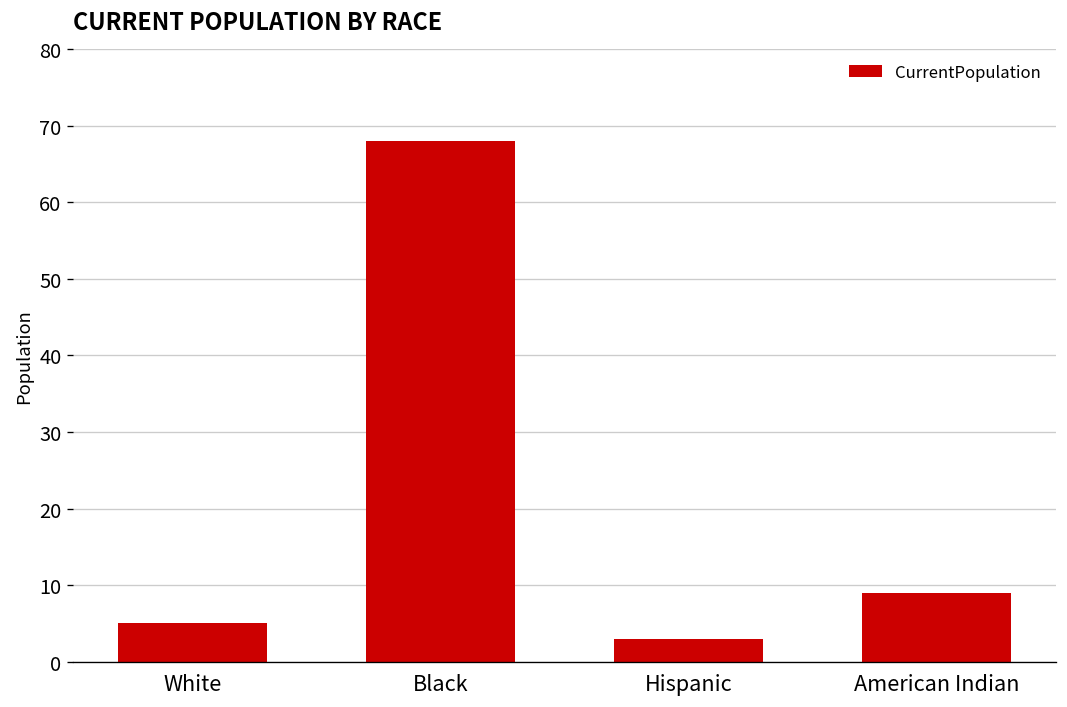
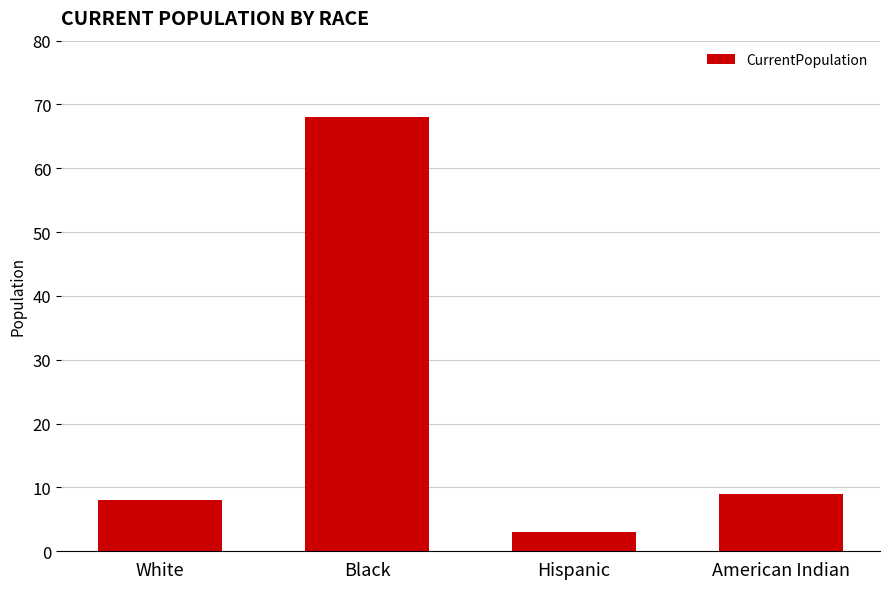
White: 5 -> 8
